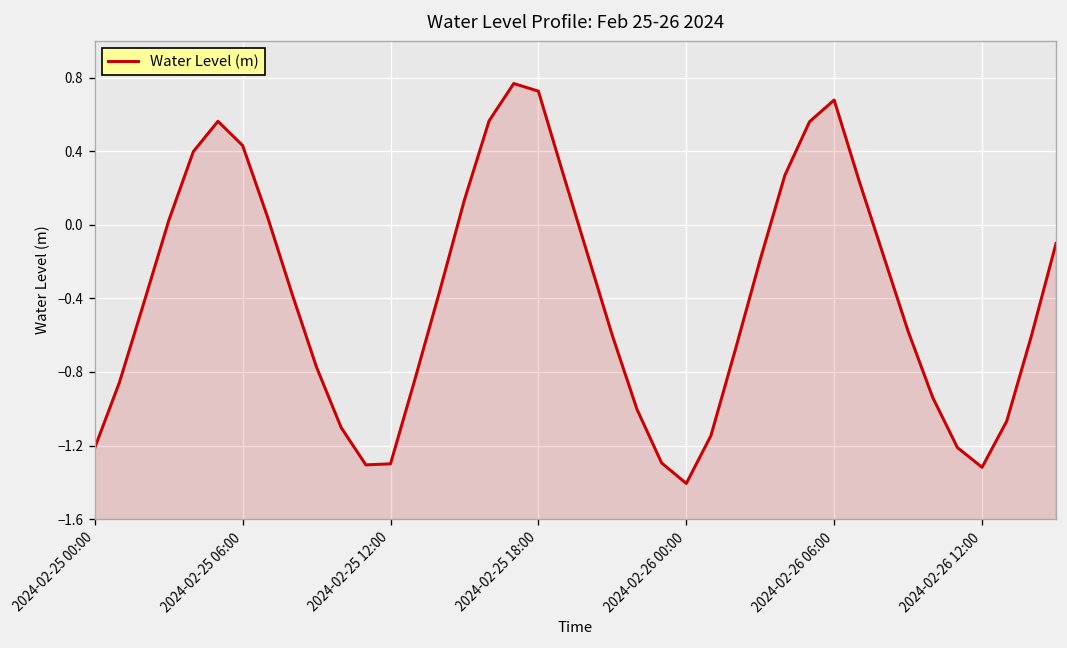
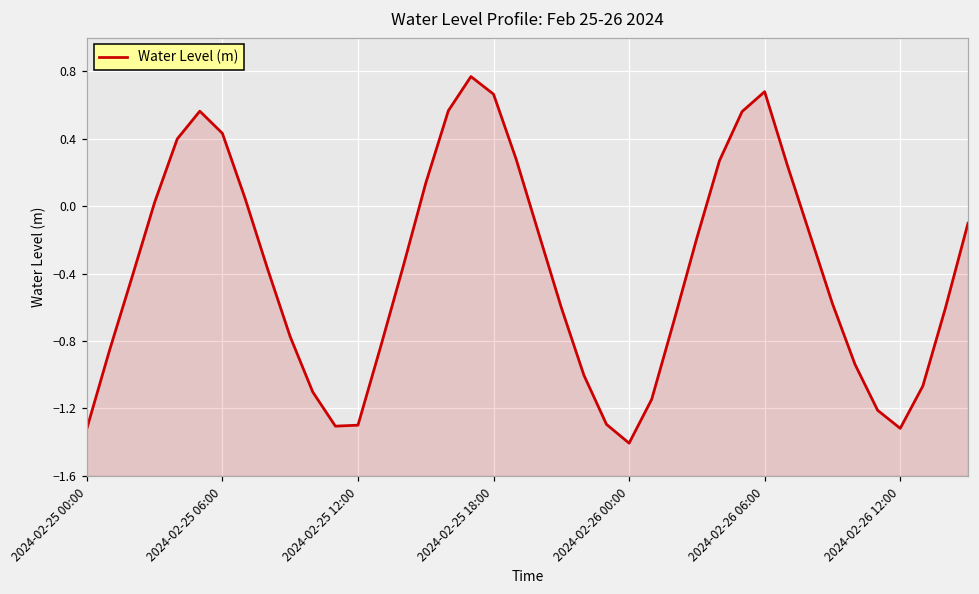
2024-02-25 00:00: -1.21 -> -1.32
2024-02-25 18:00: 0.73 -> 0.66
